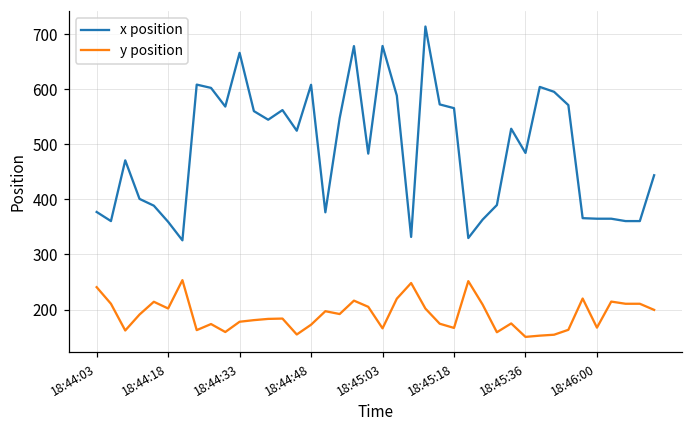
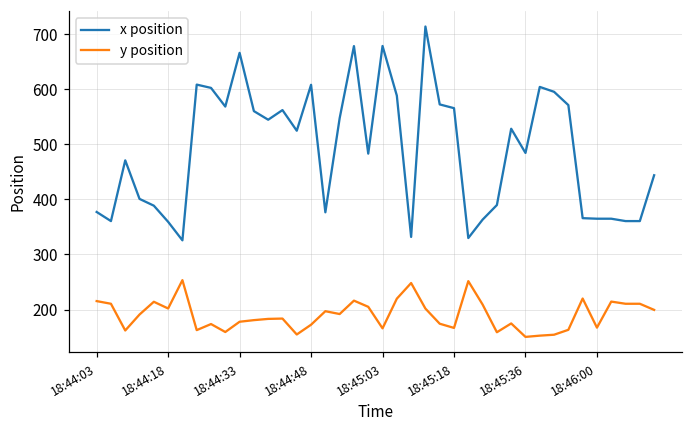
y position, 18:44:03: 240 -> 220
